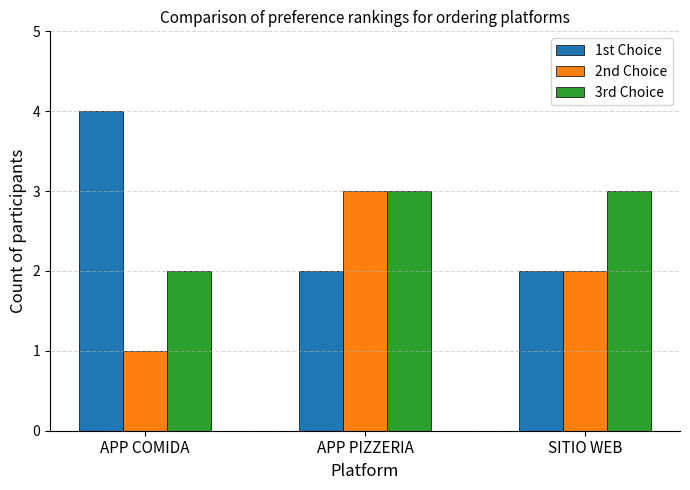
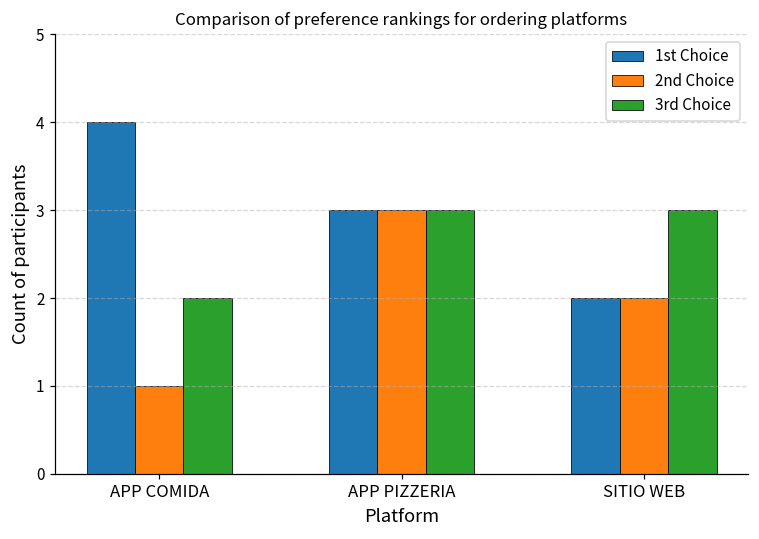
1st Choice, APP PIZZERIA: 2 -> 3
